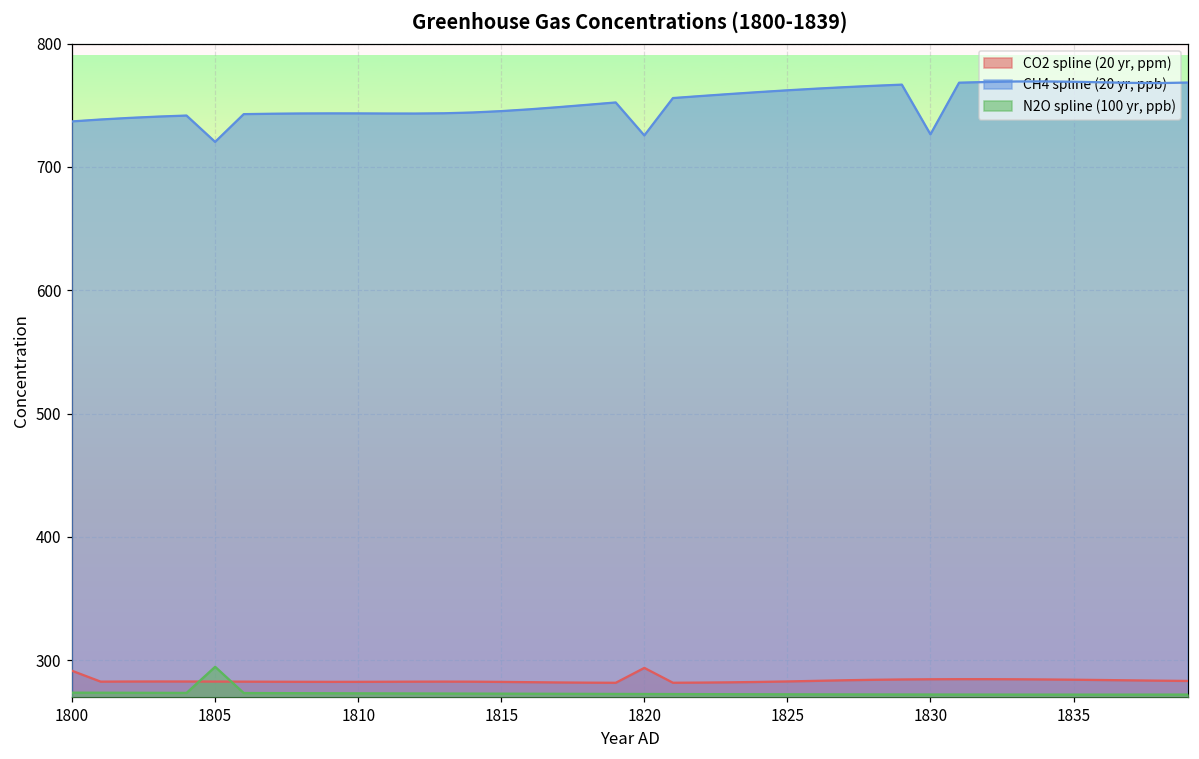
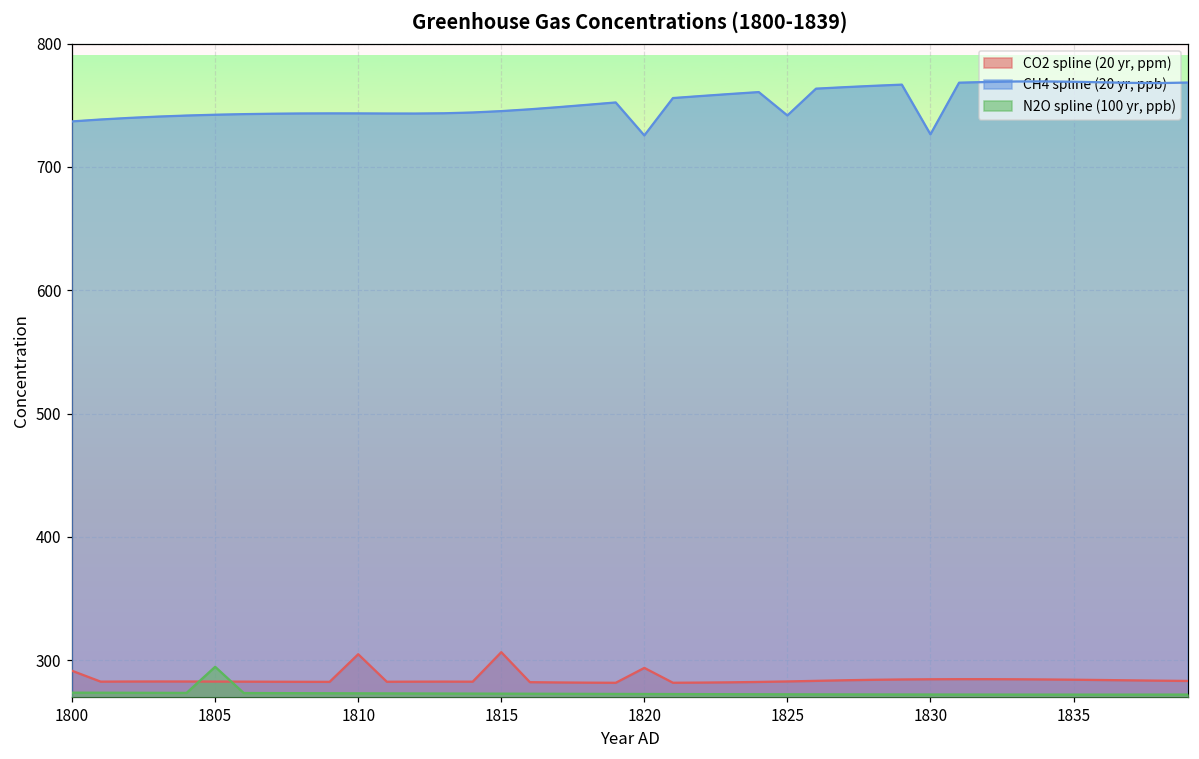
CH4 spline (20 yr, ppb), 1805: 720 -> 742
CO2 spline (20 yr, ppm), 1810: 282 -> 305
CO2 spline (20 yr, ppm), 1815: 282 -> 306
CH4 spline (20 yr, ppb), 1825: 762 -> 742
